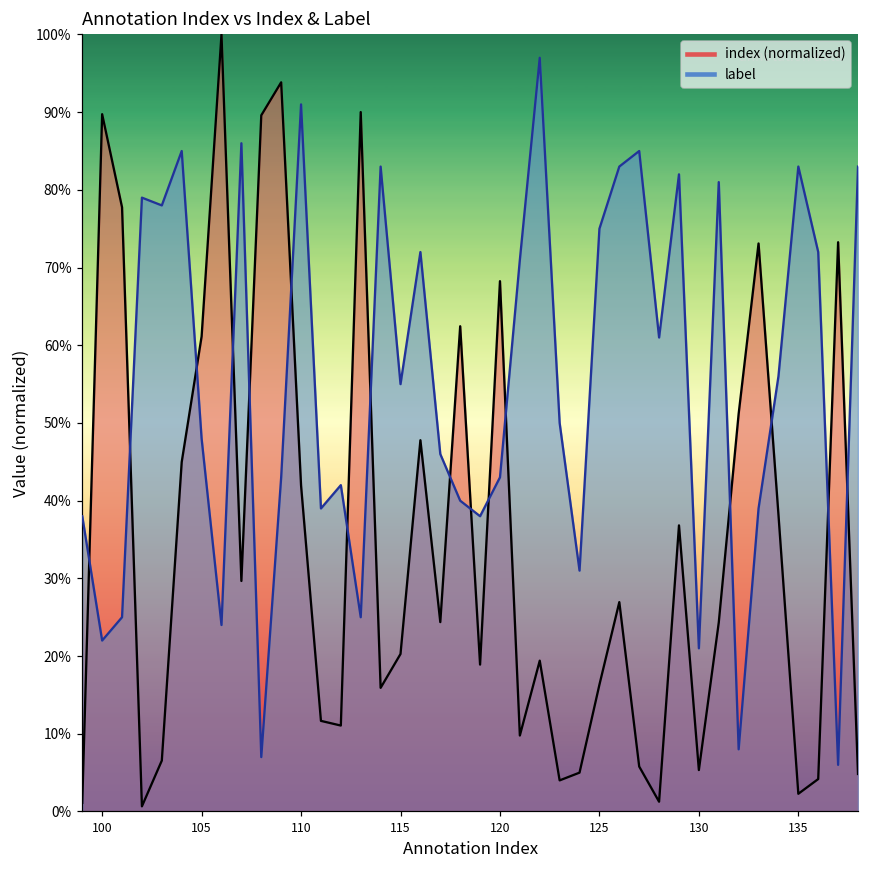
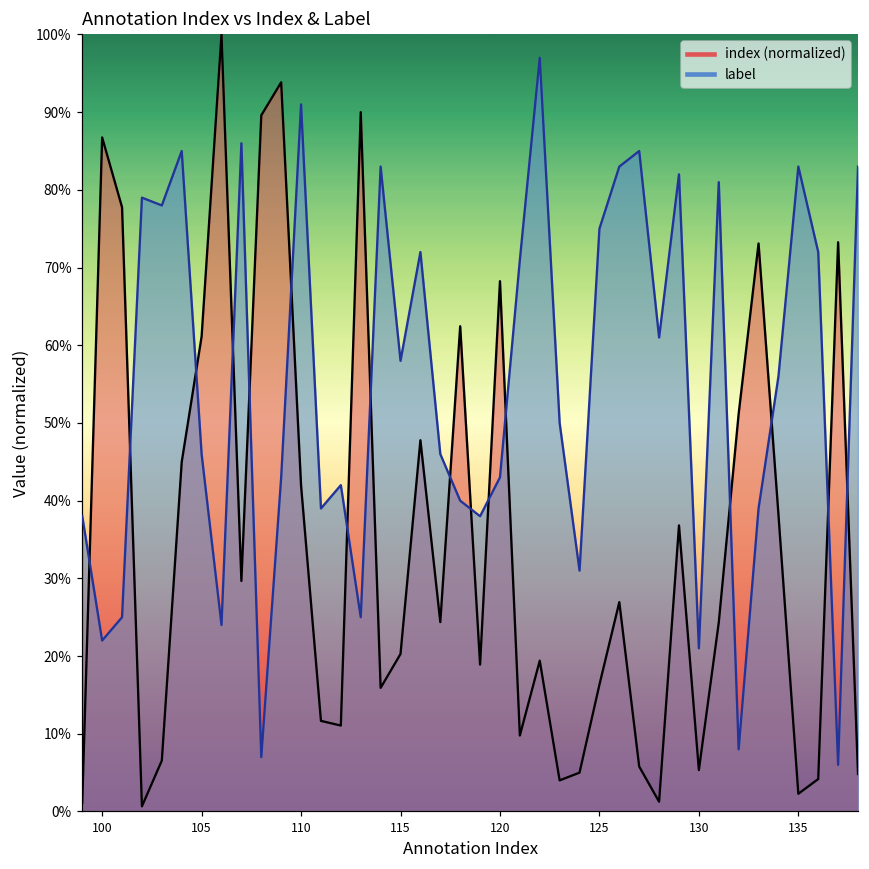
index (normalized), 100: 90% -> 87%
label, 105: 48% -> 46%
label, 115: 55% -> 58%
